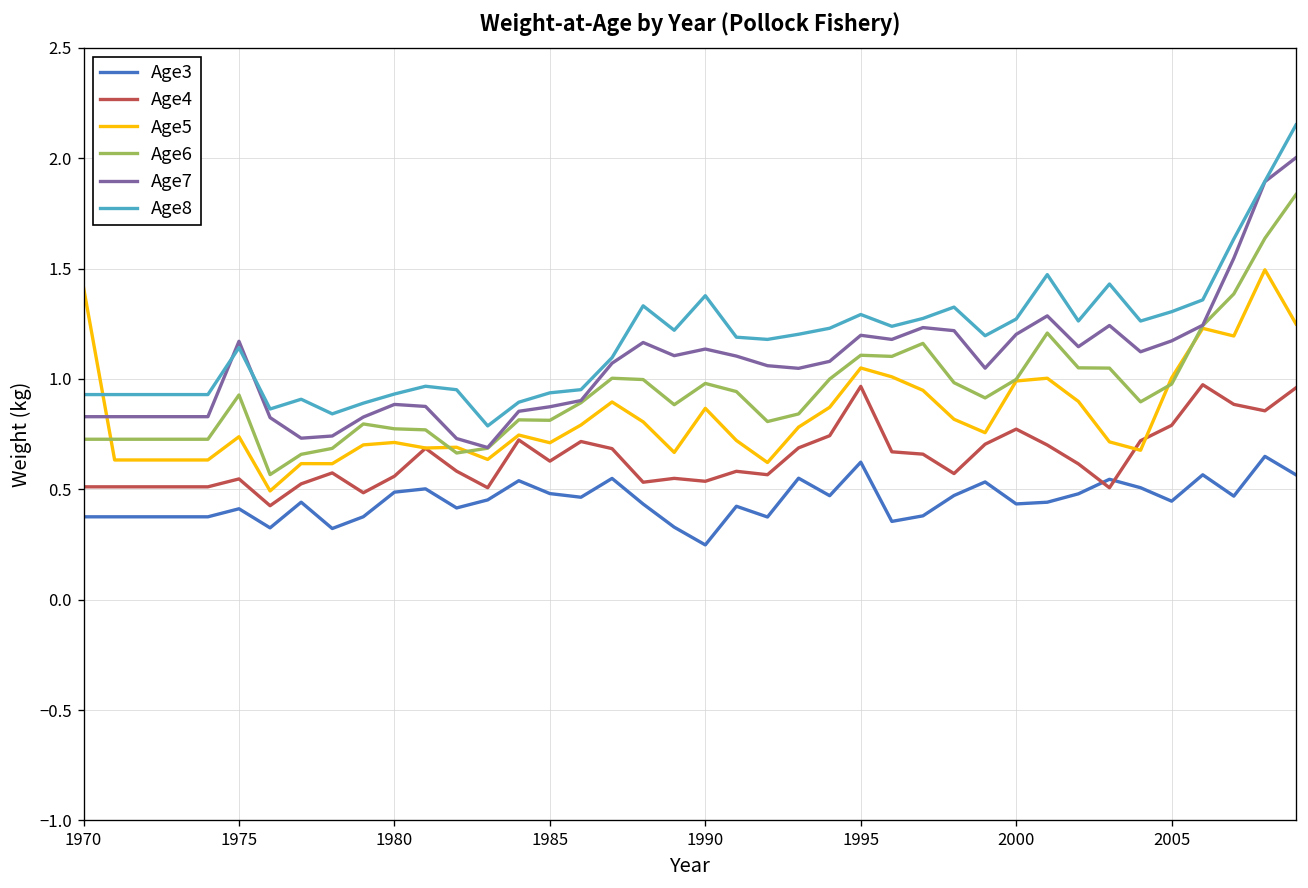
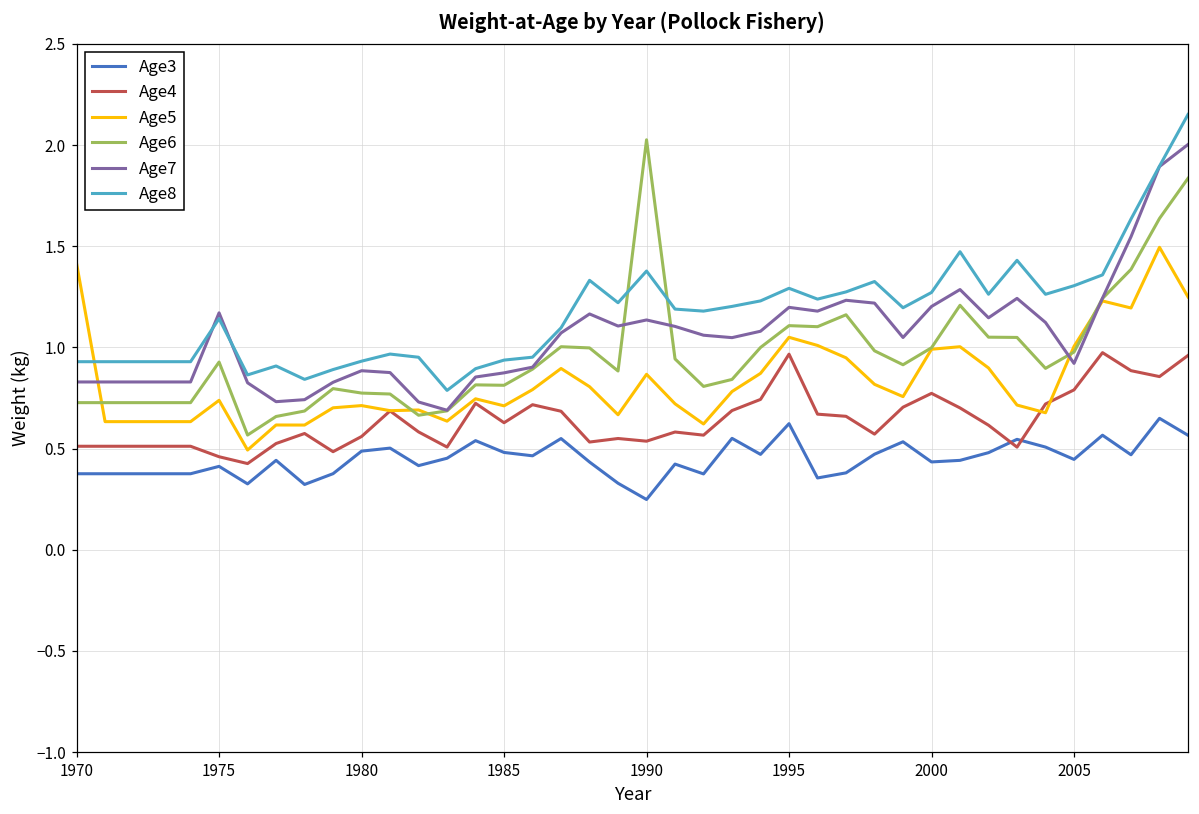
Age4, 1975: 0.55 -> 0.46
Age6, 1990: 0.98 -> 2.03
Age7, 2005: 1.17 -> 0.92
